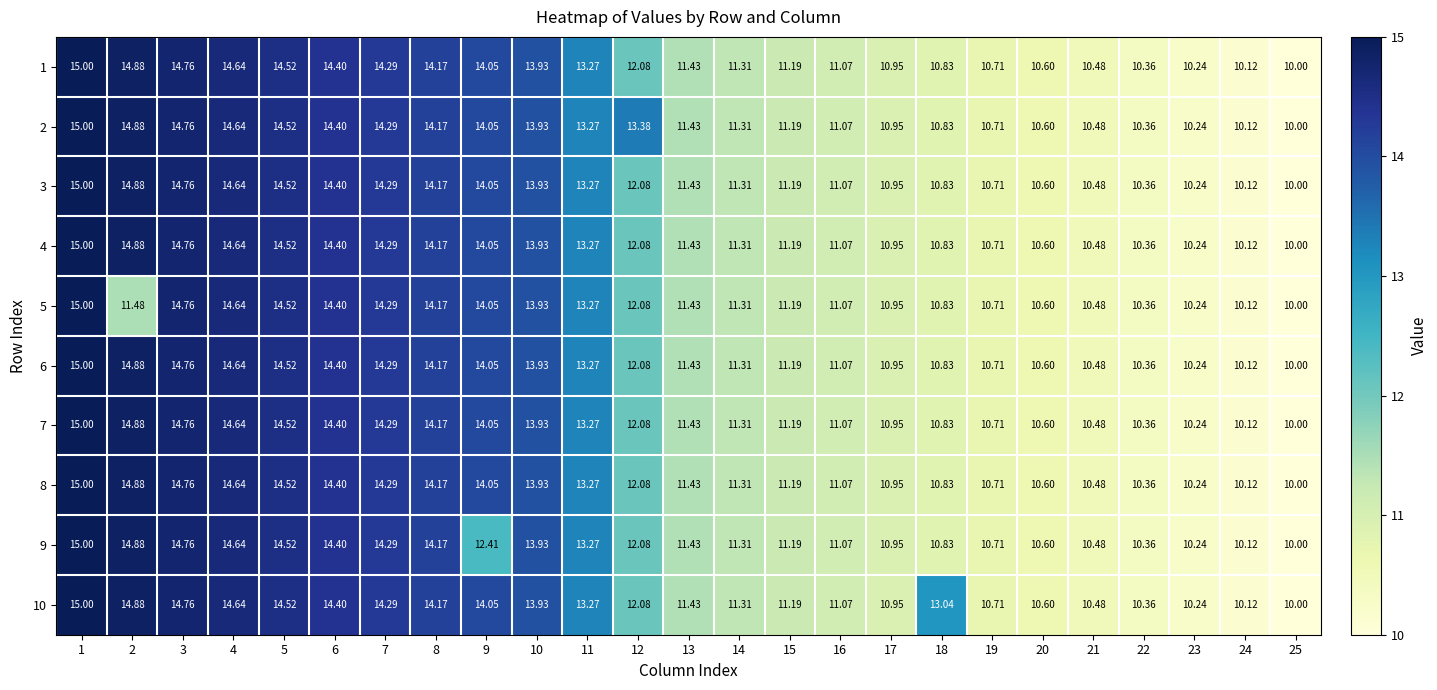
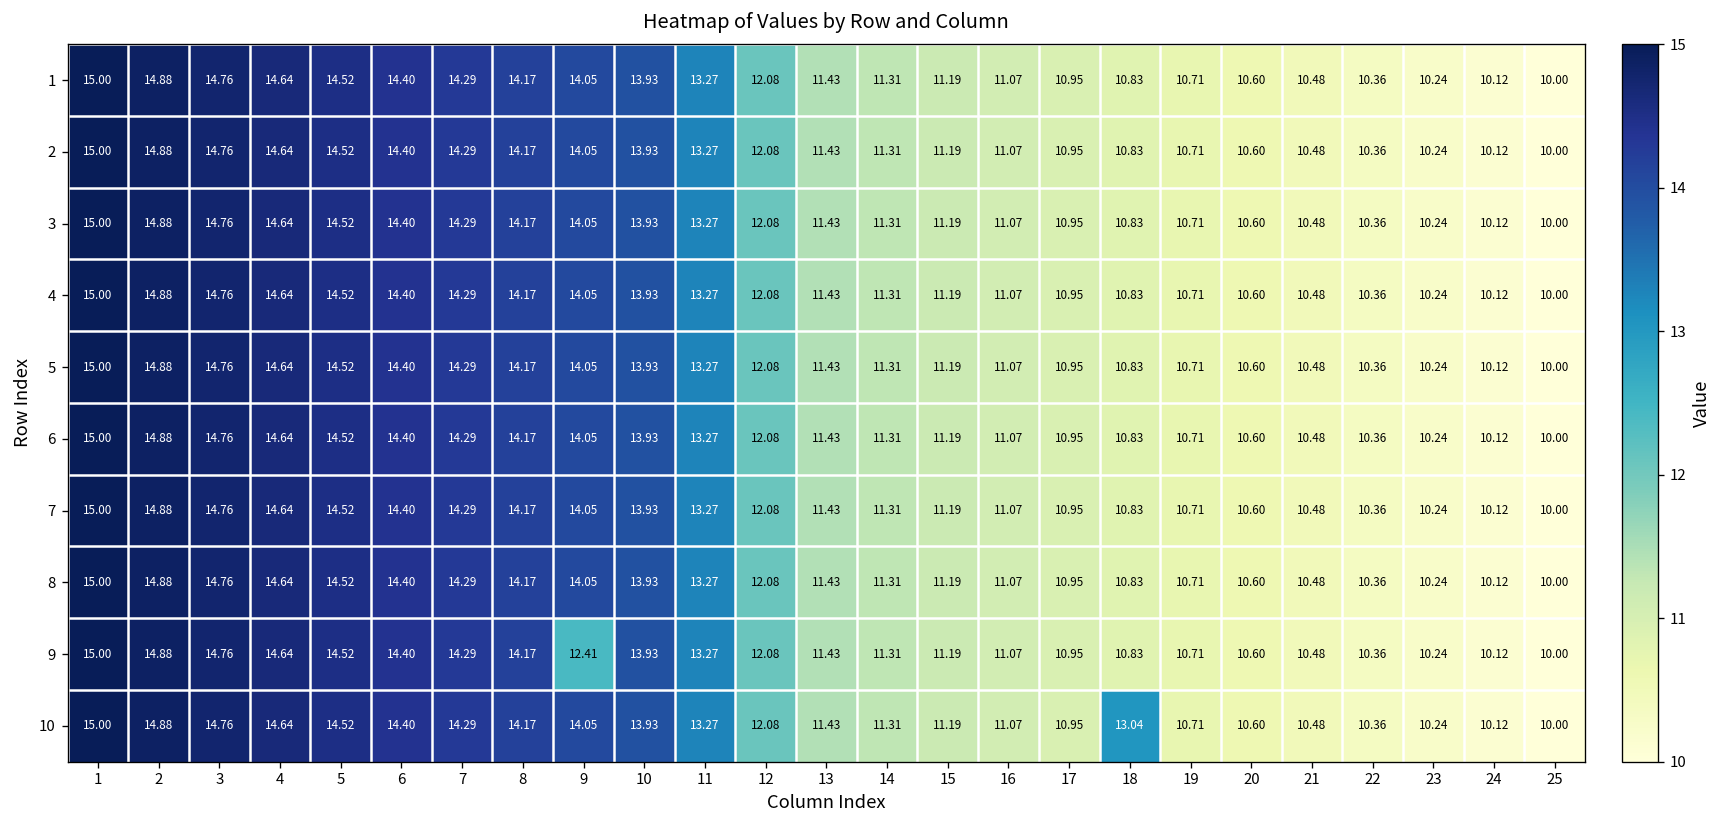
2, 12: 13.38 -> 12.08
5, 2: 11.48 -> 14.88
